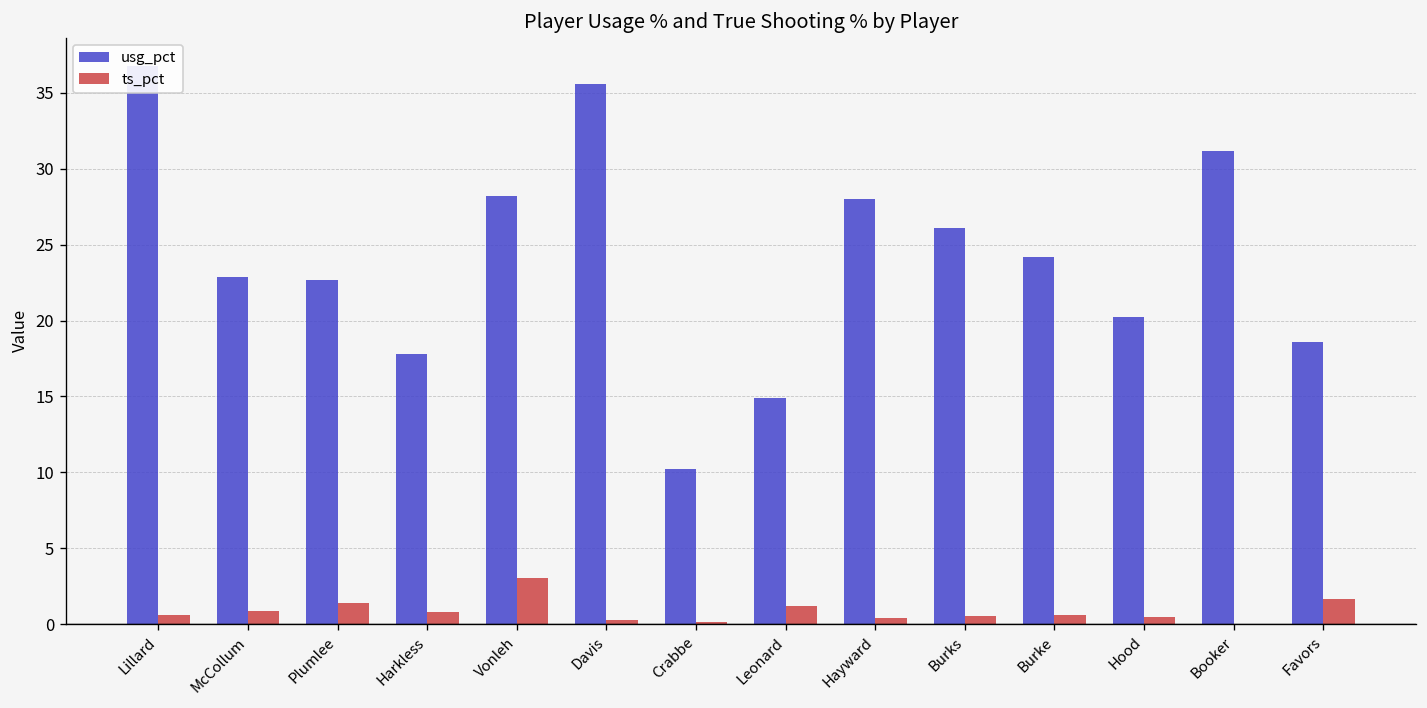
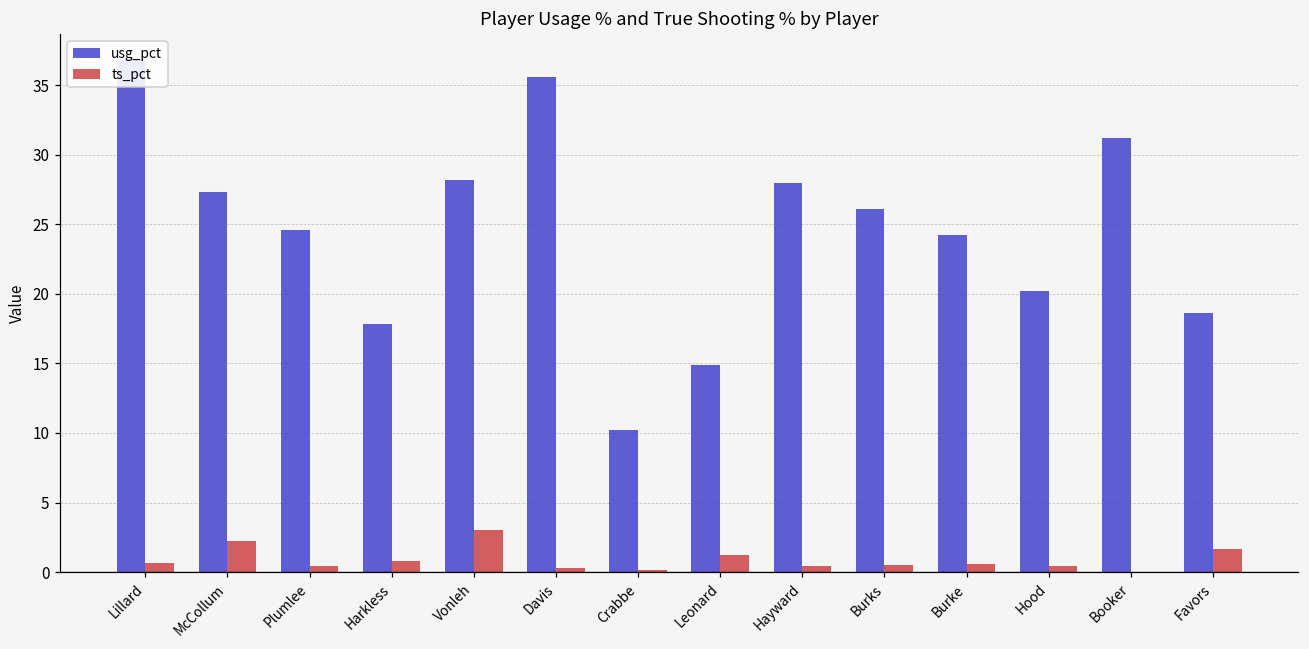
usg_pct, McCollum: 22.9 -> 27.3
ts_pct, McCollum: 0.9 -> 2.2
usg_pct, Plumlee: 22.7 -> 24.6
ts_pct, Plumlee: 1.4 -> 0.5
